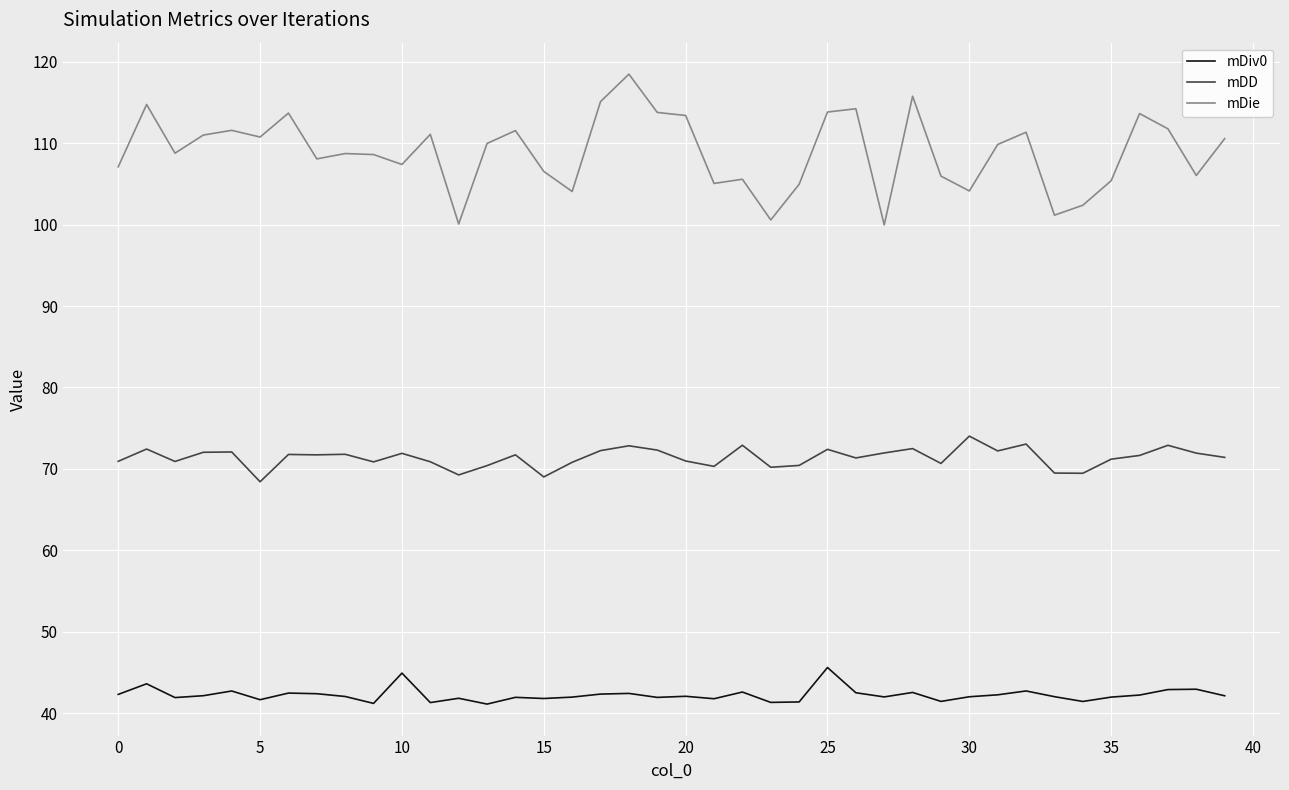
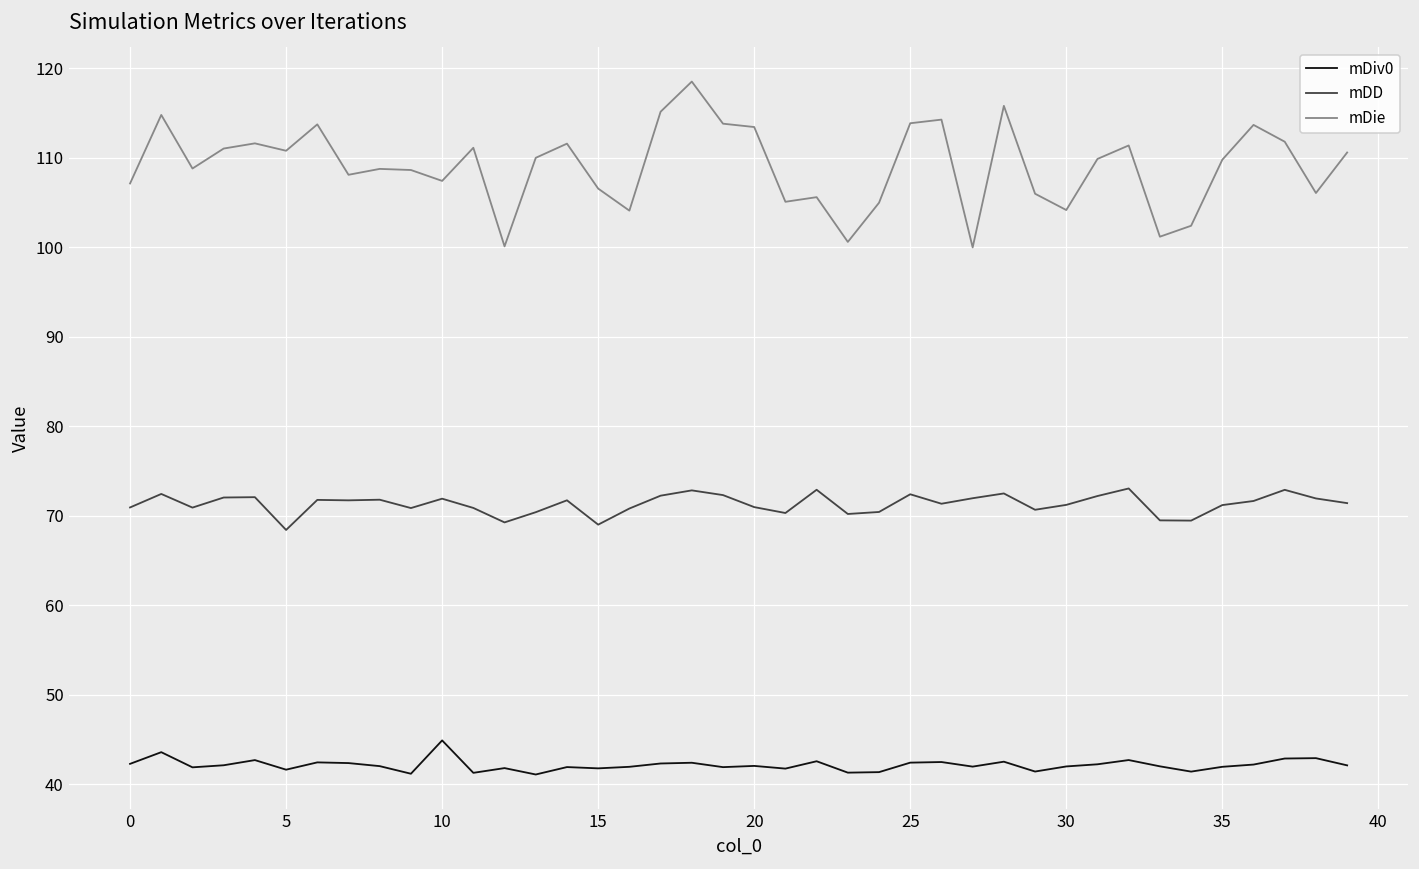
mDiv0, 25: 46 -> 42
mDD, 30: 74 -> 71
mDie, 35: 105 -> 110
